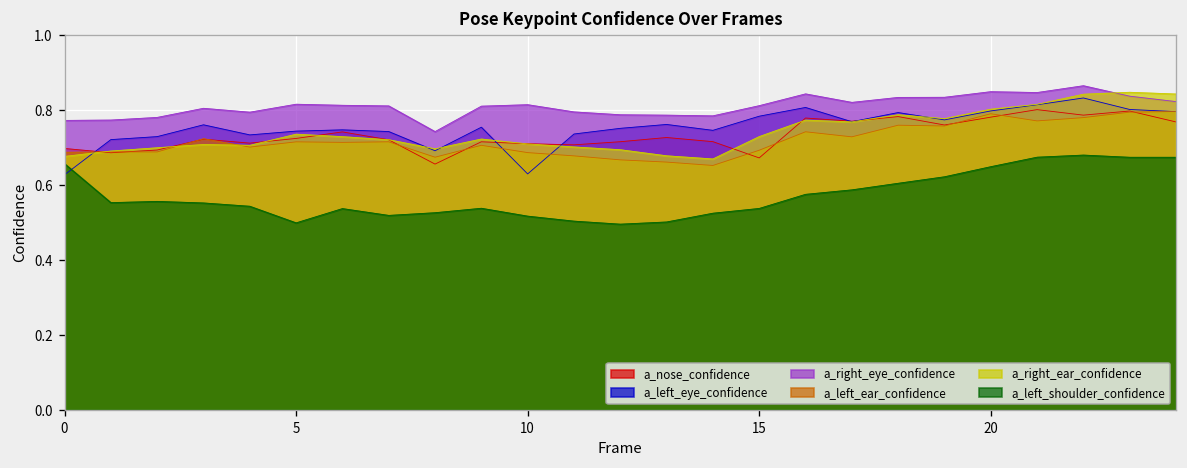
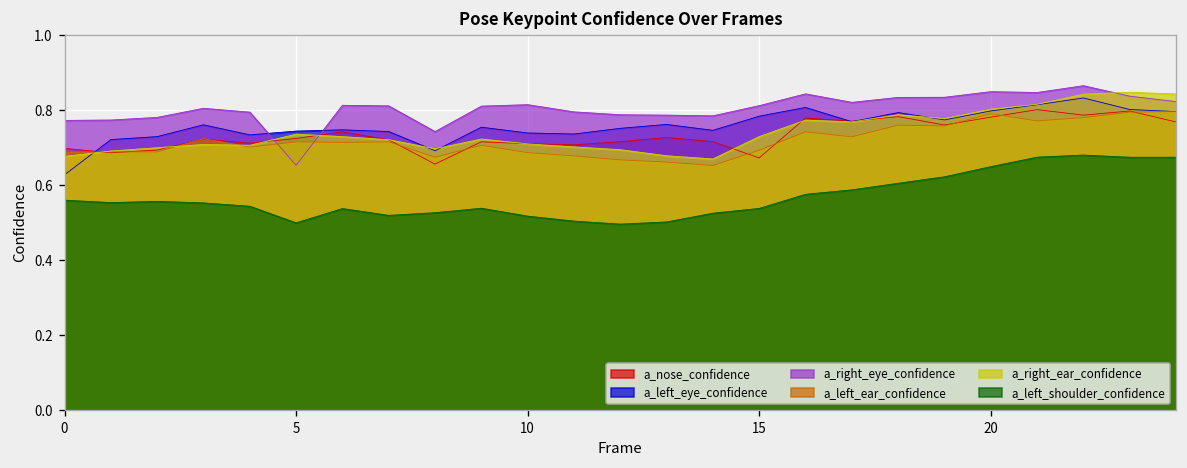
a_left_shoulder_confidence, 0: 0.66 -> 0.56
a_right_eye_confidence, 5: 0.82 -> 0.65
a_left_eye_confidence, 10: 0.63 -> 0.74
